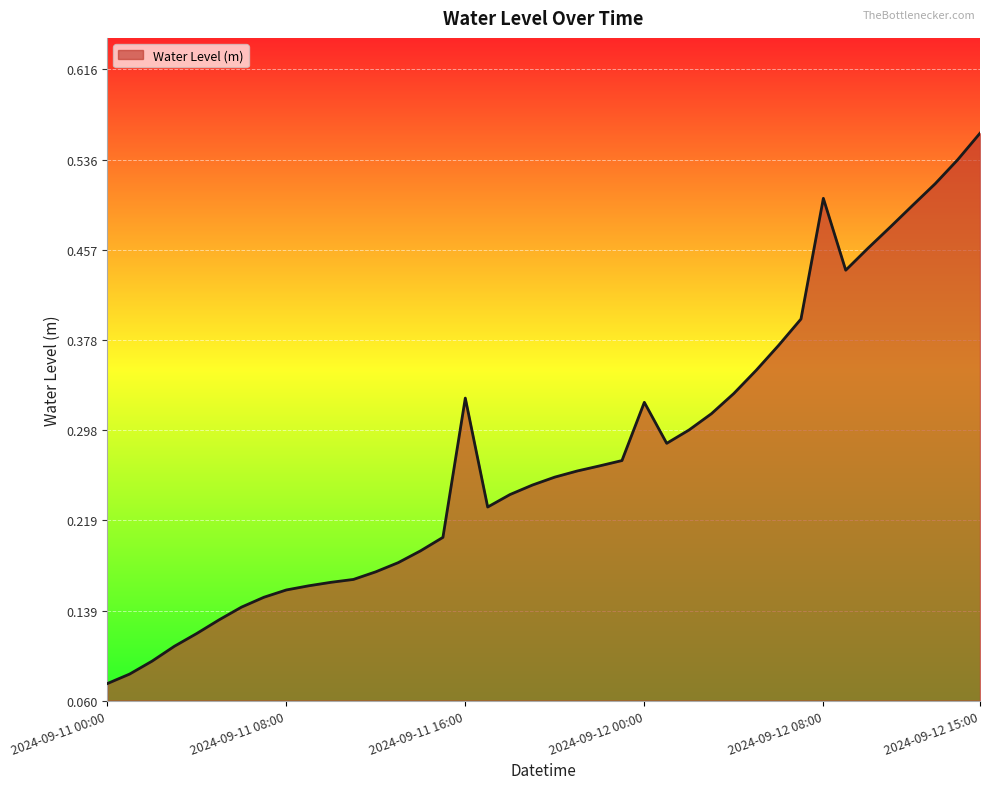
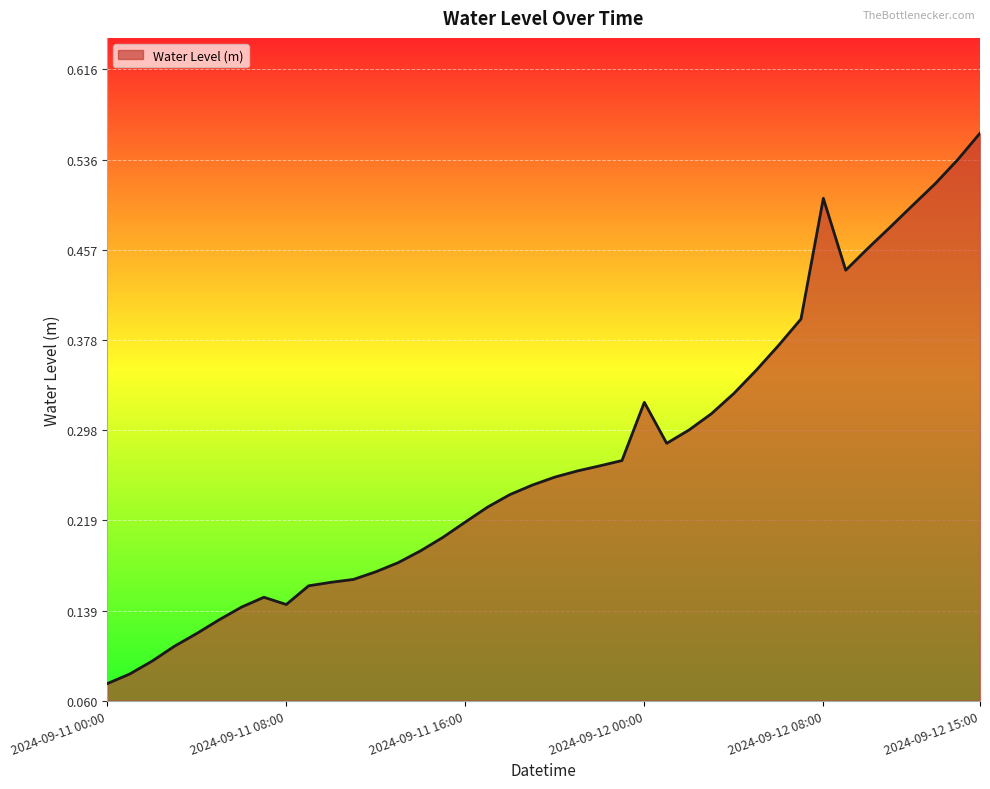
2024-09-11 08:00: 0.158 -> 0.145
2024-09-11 16:00: 0.327 -> 0.217
